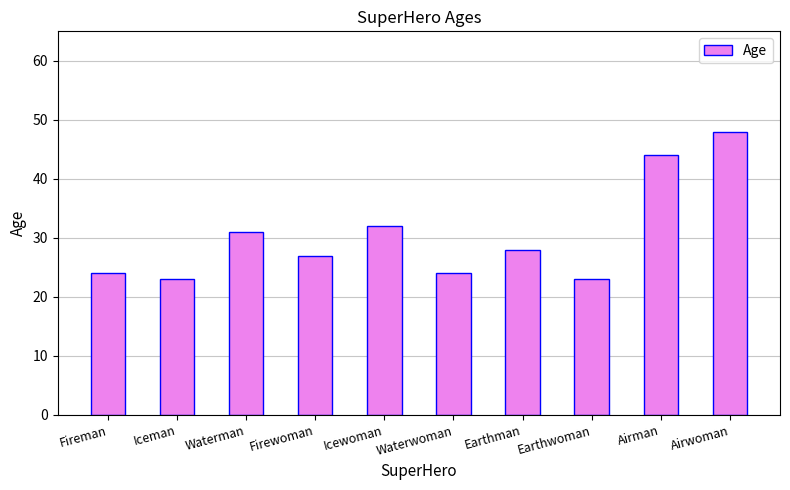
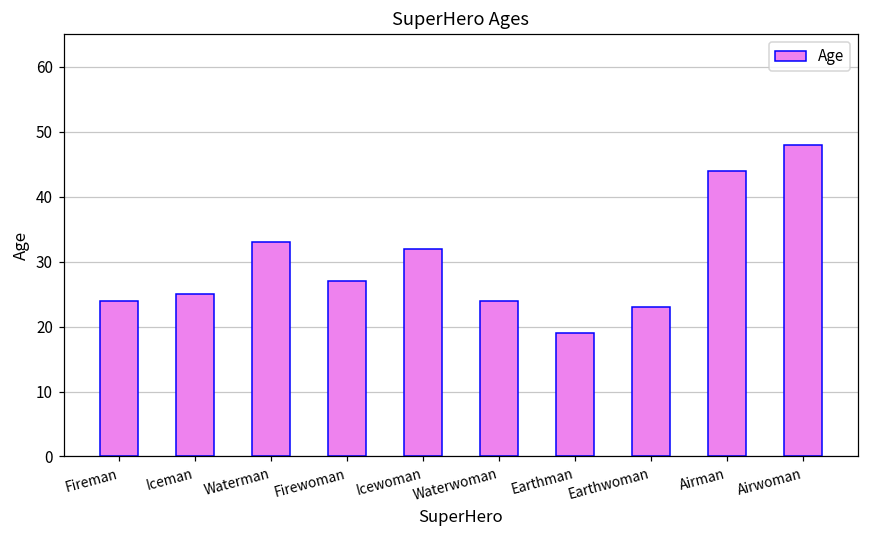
Iceman: 23 -> 25
Waterman: 31 -> 33
Earthman: 28 -> 19
